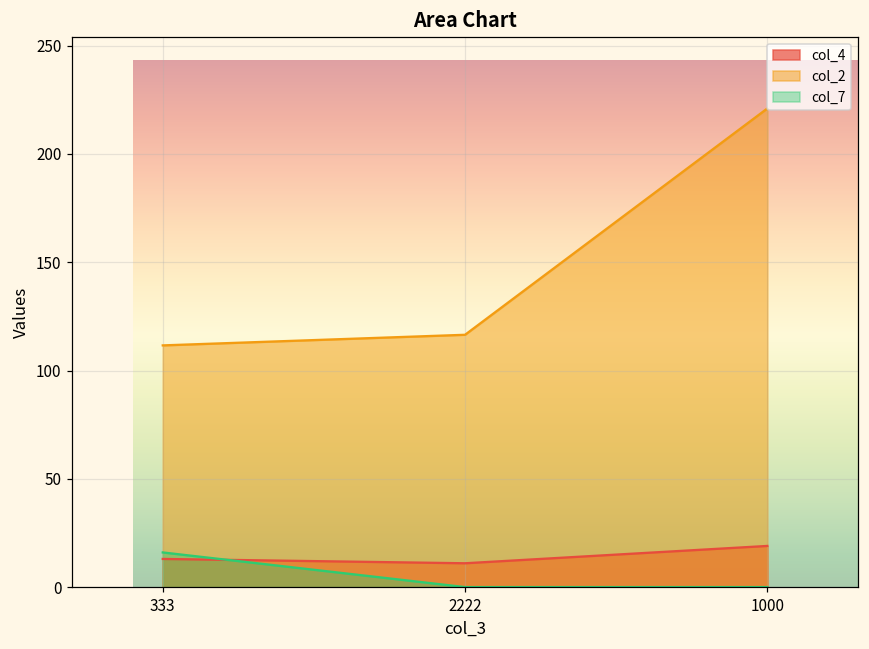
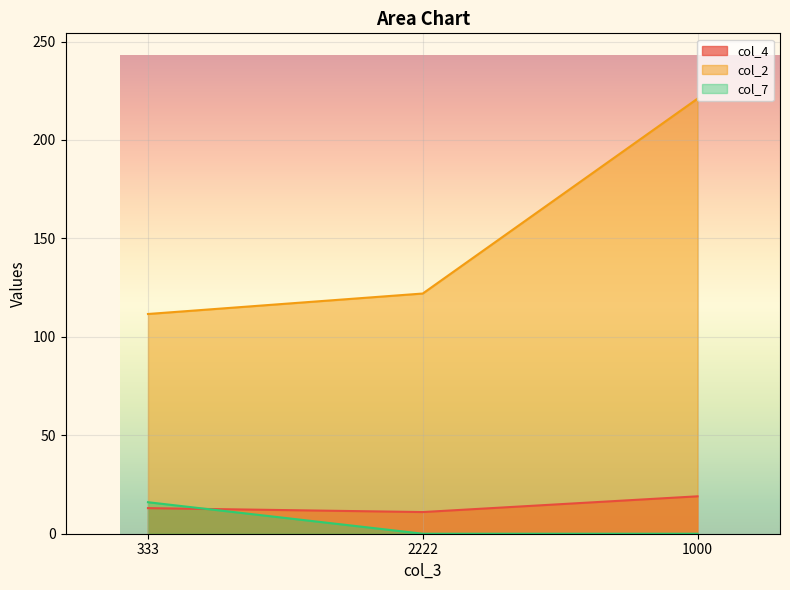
col_2, 2222: 117 -> 122
